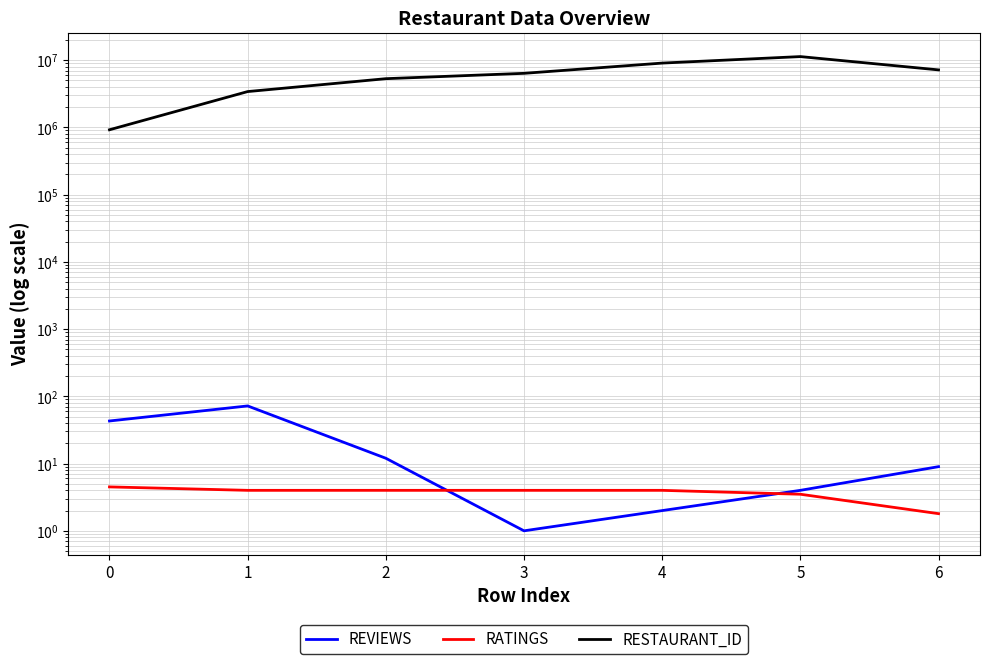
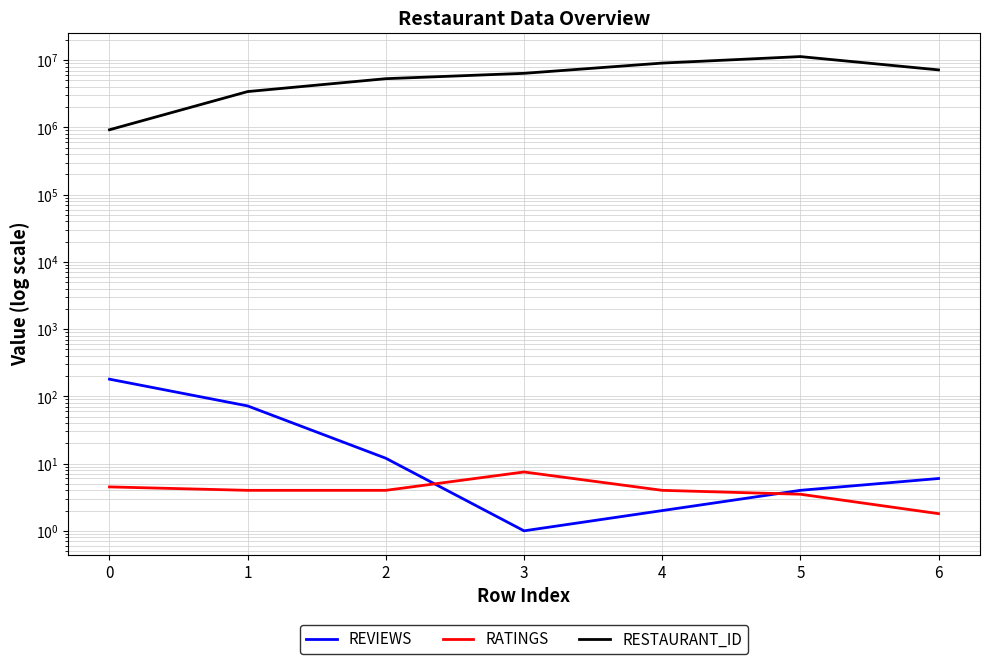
REVIEWS, 0: 40 -> 180
RATINGS, 3: 4 -> 8
REVIEWS, 6: 9 -> 6
